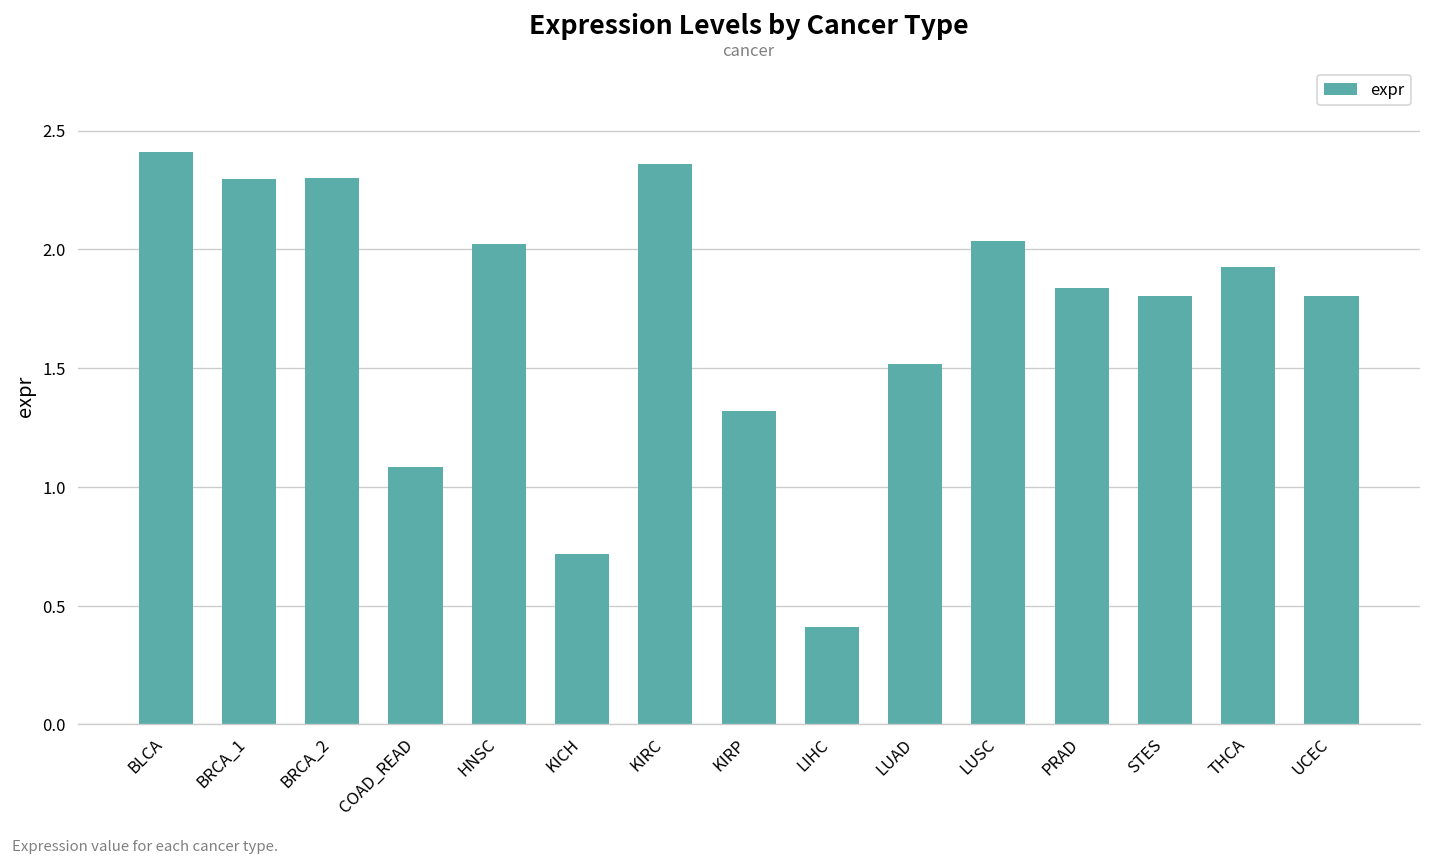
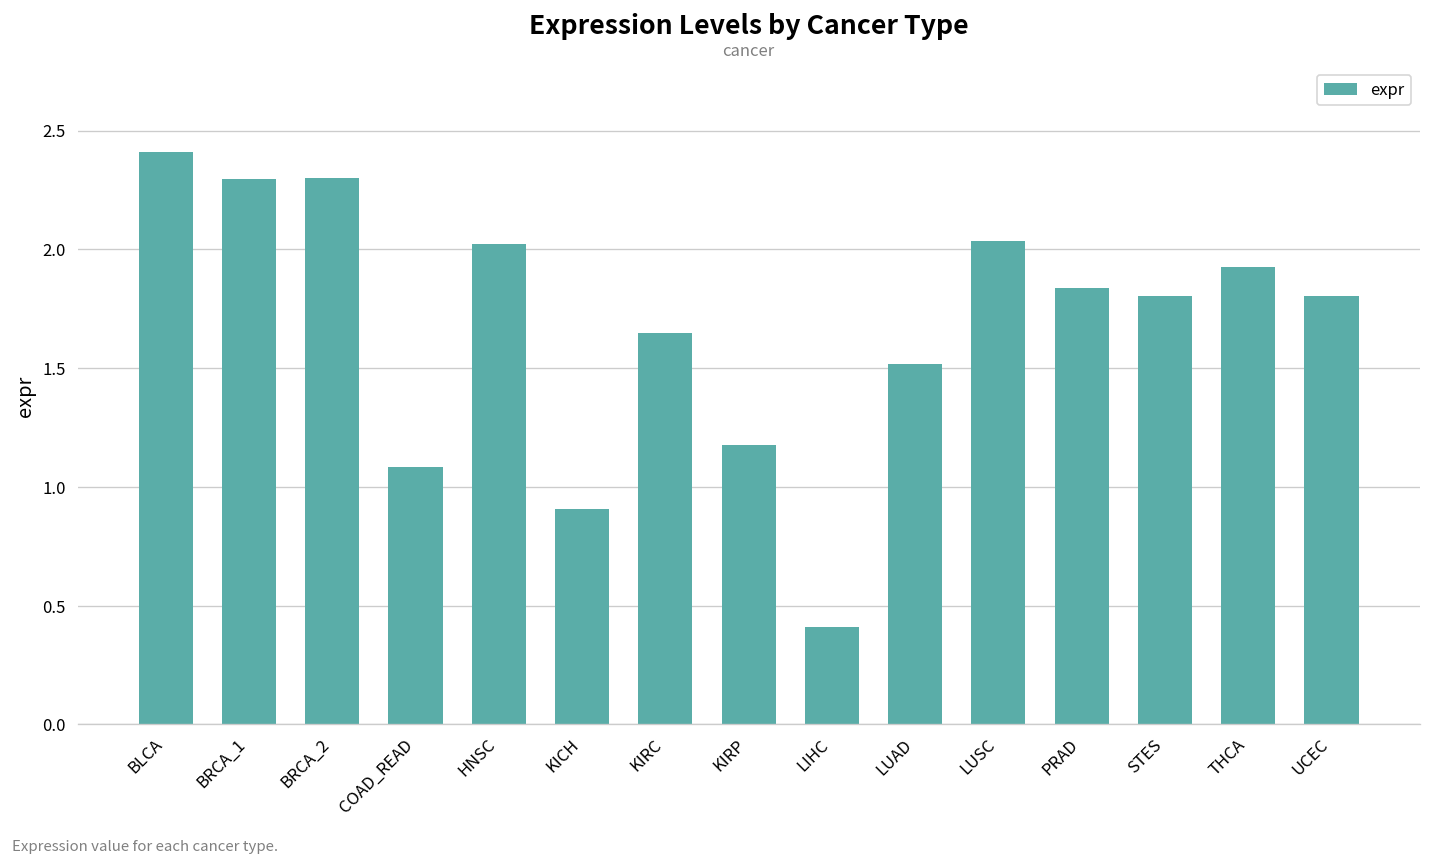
KICH: 0.72 -> 0.91
KIRC: 2.36 -> 1.65
KIRP: 1.32 -> 1.18
